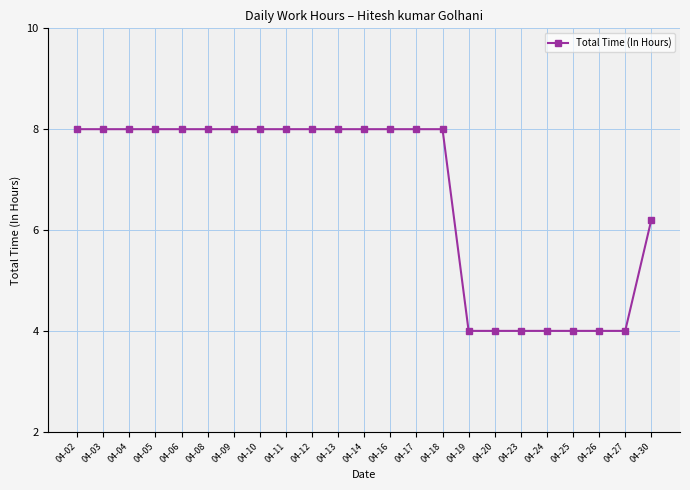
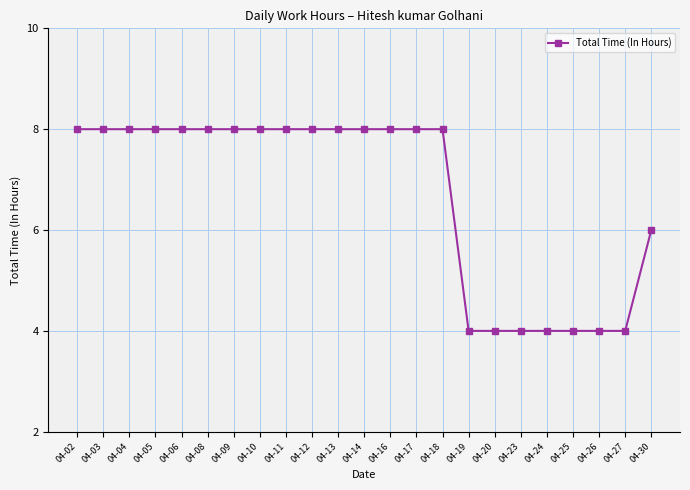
04-30: 6.2 -> 6.0
